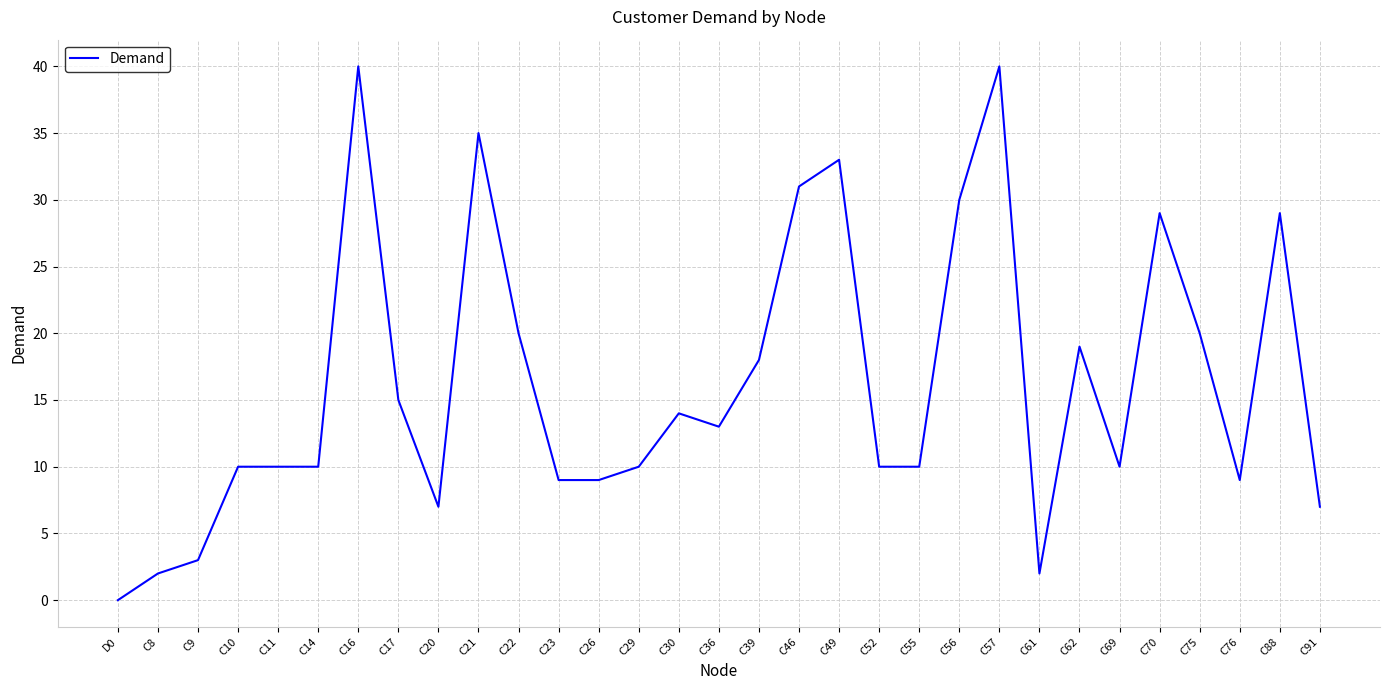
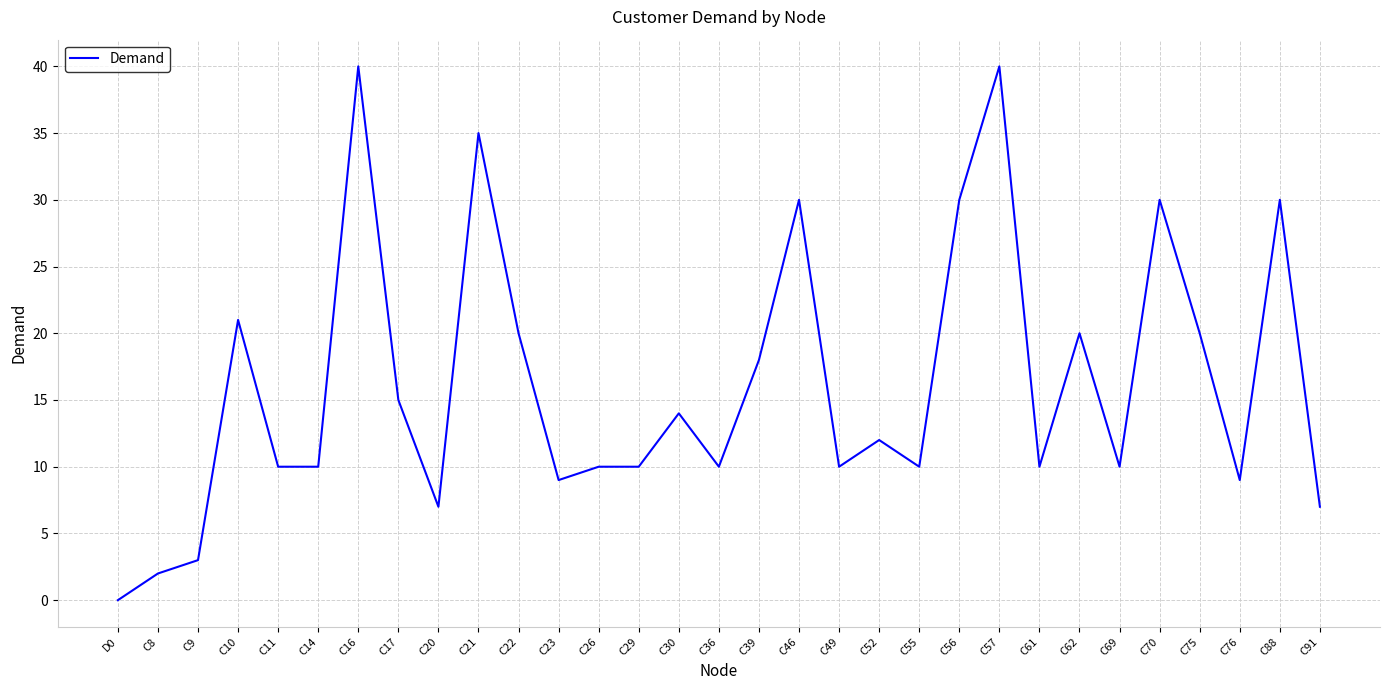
C10: 10 -> 21
C26: 9 -> 10
C36: 13 -> 10
C46: 31 -> 30
C49: 33 -> 10
C52: 10 -> 12
C61: 2 -> 10
C62: 19 -> 20
C70: 29 -> 30
C88: 29 -> 30
